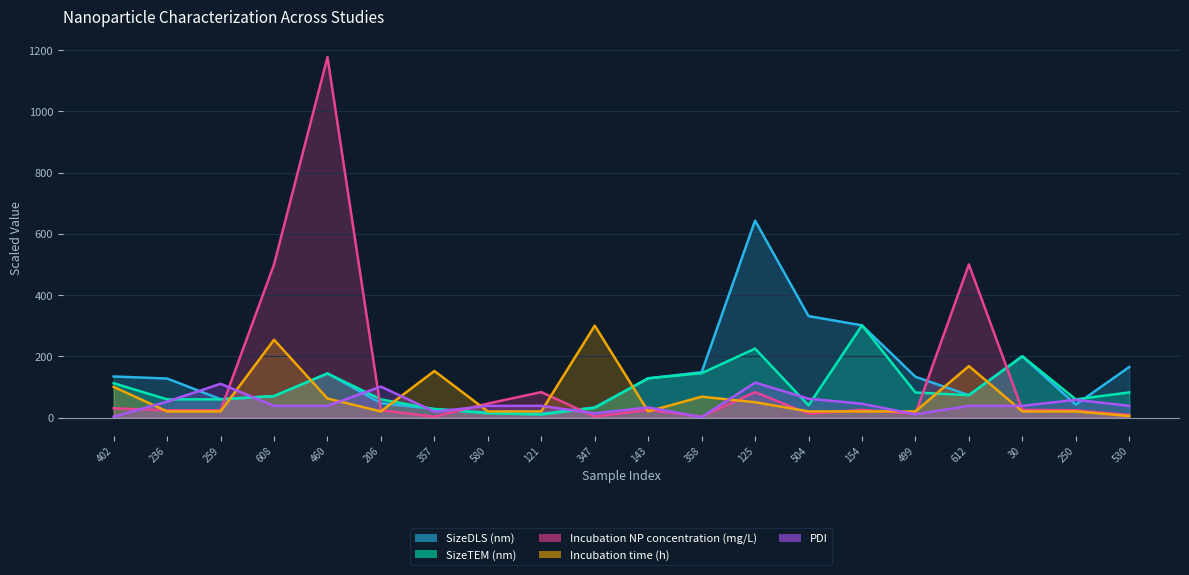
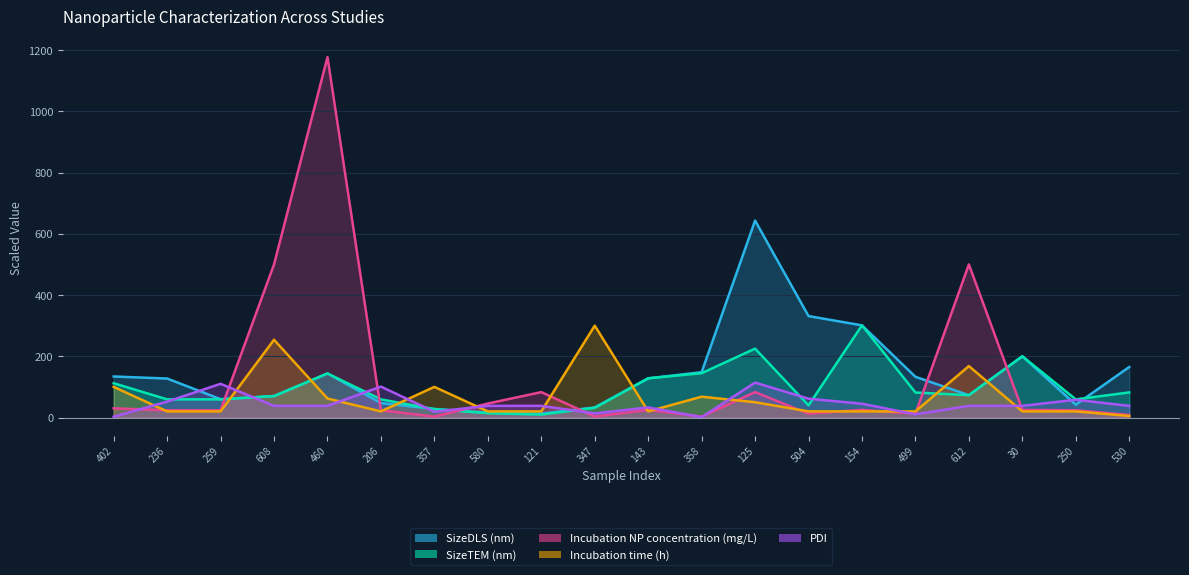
Incubation time (h), 357: 150 -> 100
